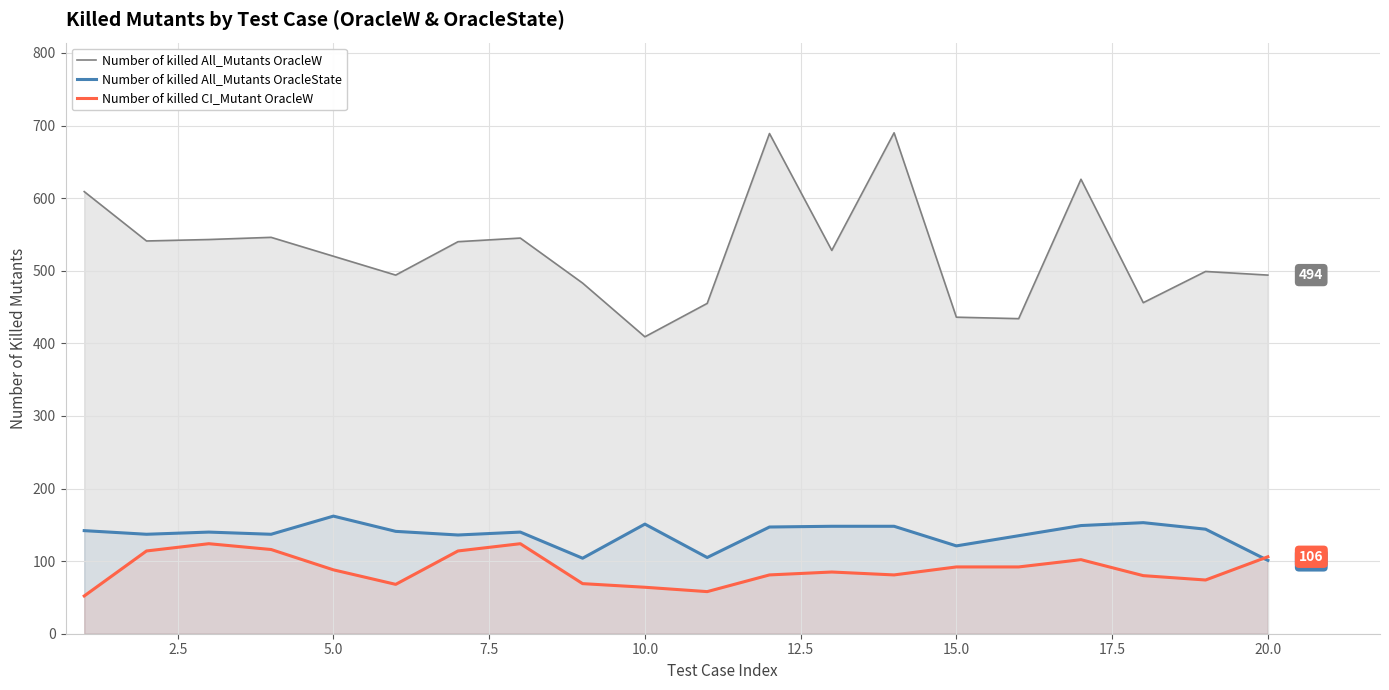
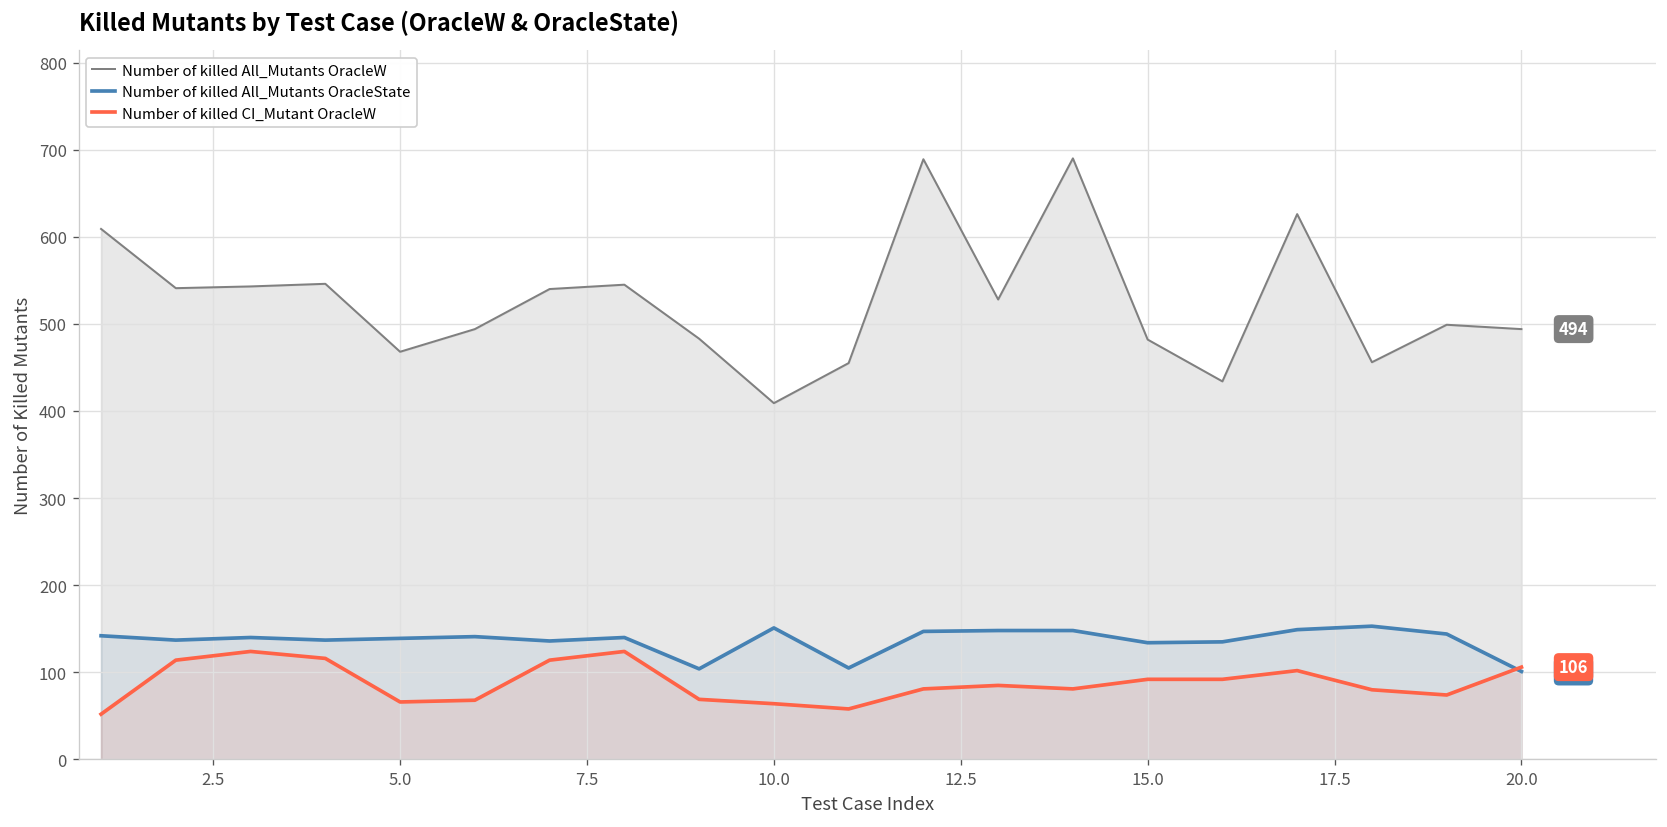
Number of killed All_Mutants OracleW, 5.0: 520 -> 470
Number of killed All_Mutants OracleState, 5.0: 160 -> 140
Number of killed CI_Mutant OracleW, 5.0: 90 -> 70
Number of killed All_Mutants OracleW, 15.0: 440 -> 480
Number of killed All_Mutants OracleState, 15.0: 120 -> 130
